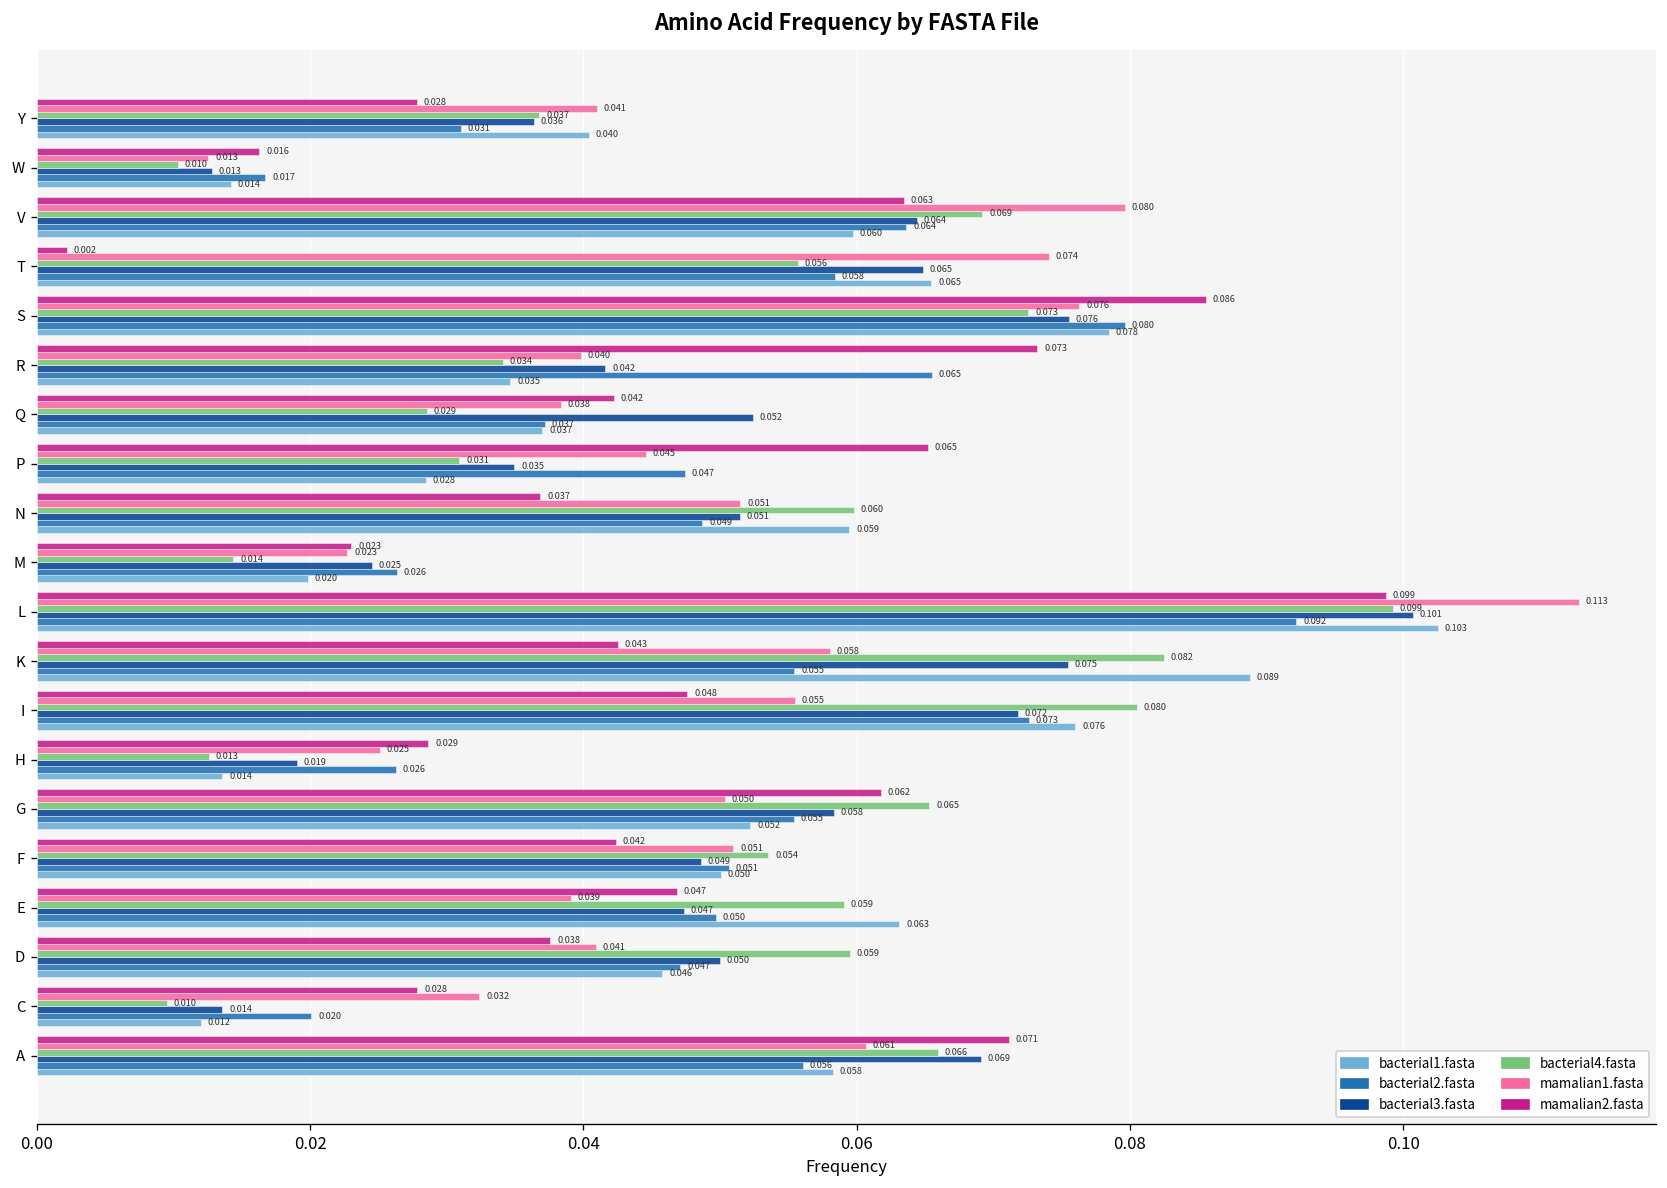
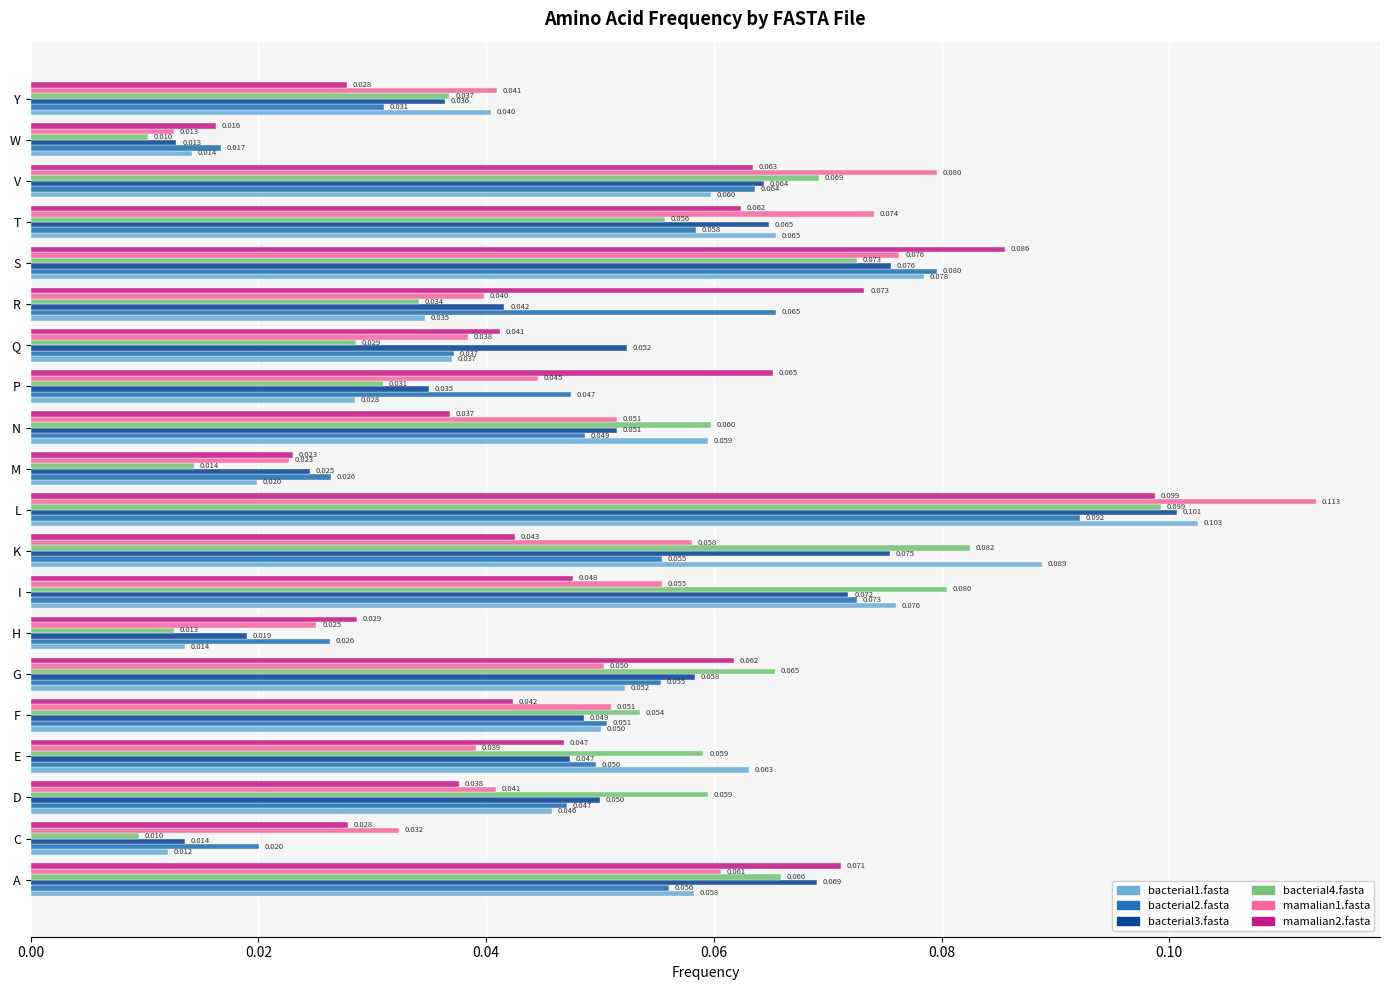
mamalian2.fasta, T: 0.002 -> 0.062
mamalian2.fasta, Q: 0.042 -> 0.041
